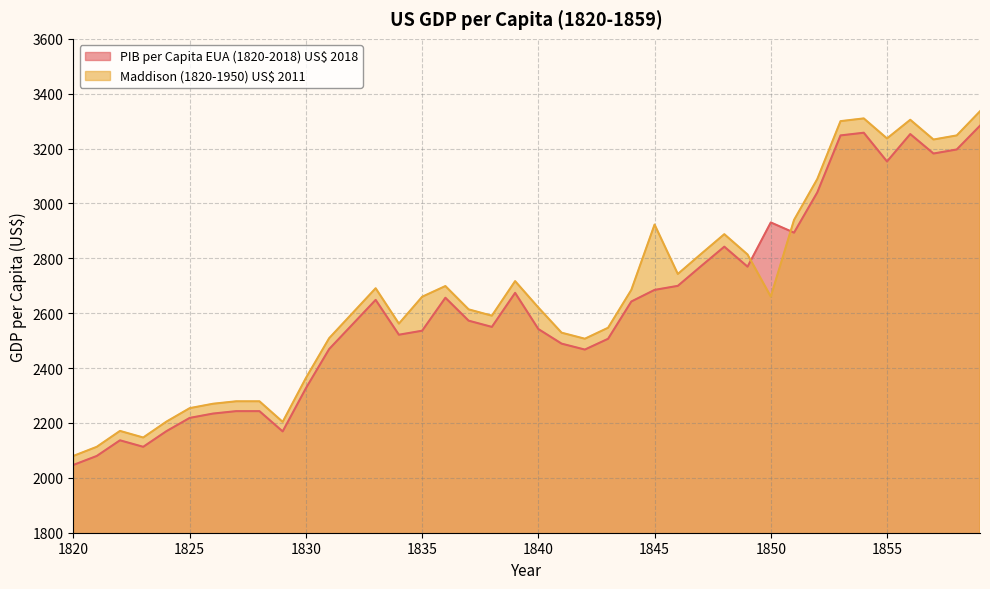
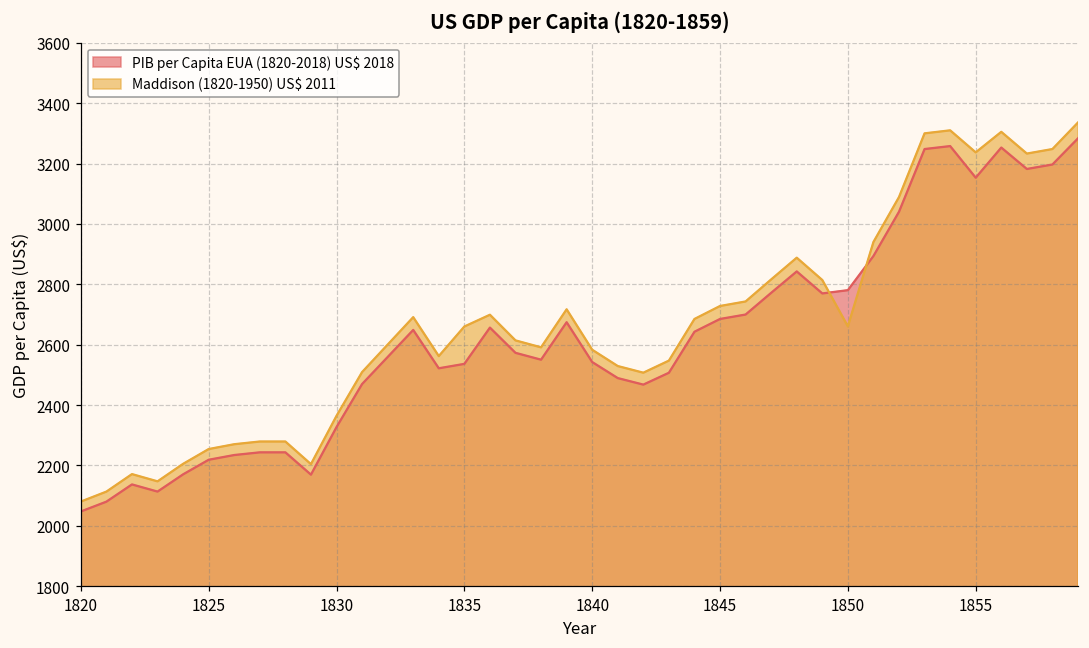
Maddison (1820-1950) US$ 2011, 1840: 2620 -> 2580
Maddison (1820-1950) US$ 2011, 1845: 2920 -> 2730
PIB per Capita EUA (1820-2018) US$ 2018, 1850: 2930 -> 2780
